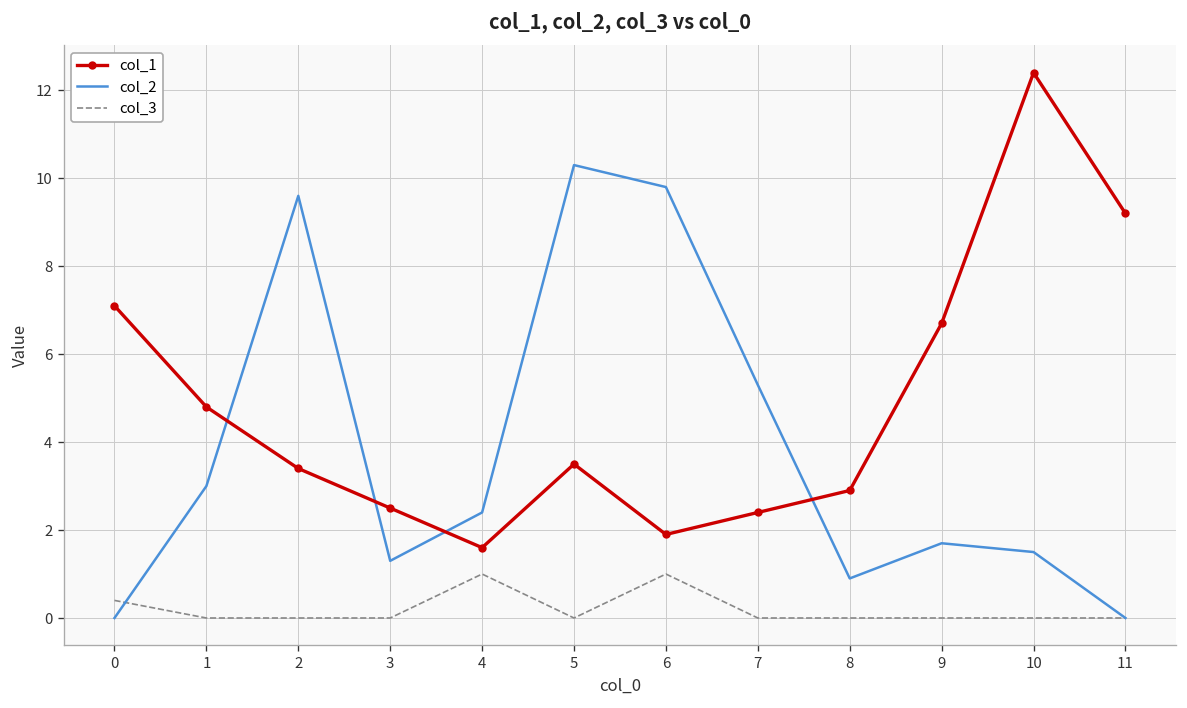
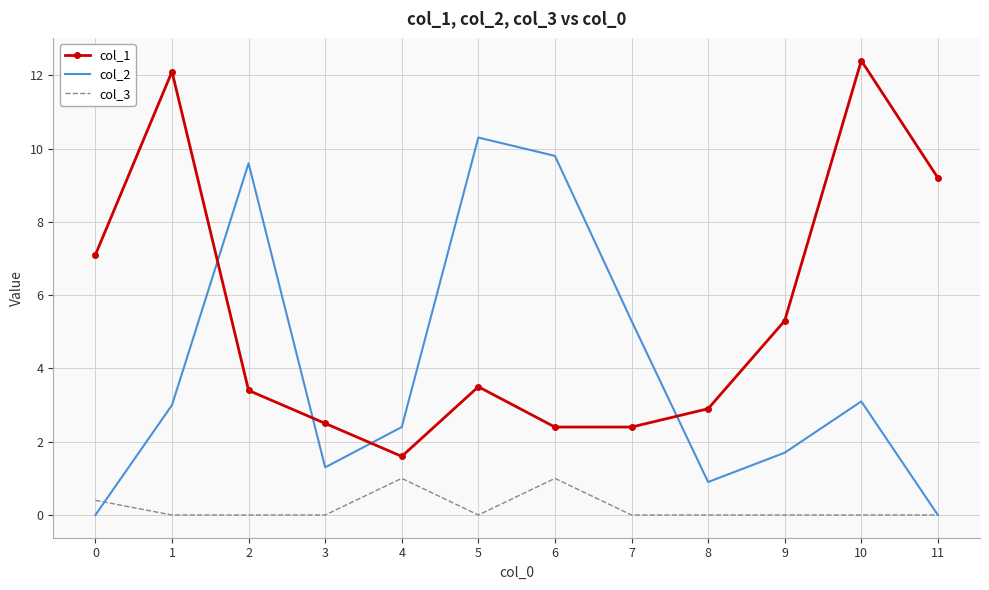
col_1, 1: 4.8 -> 12.1
col_1, 6: 1.9 -> 2.4
col_1, 9: 6.7 -> 5.3
col_2, 10: 1.5 -> 3.1
